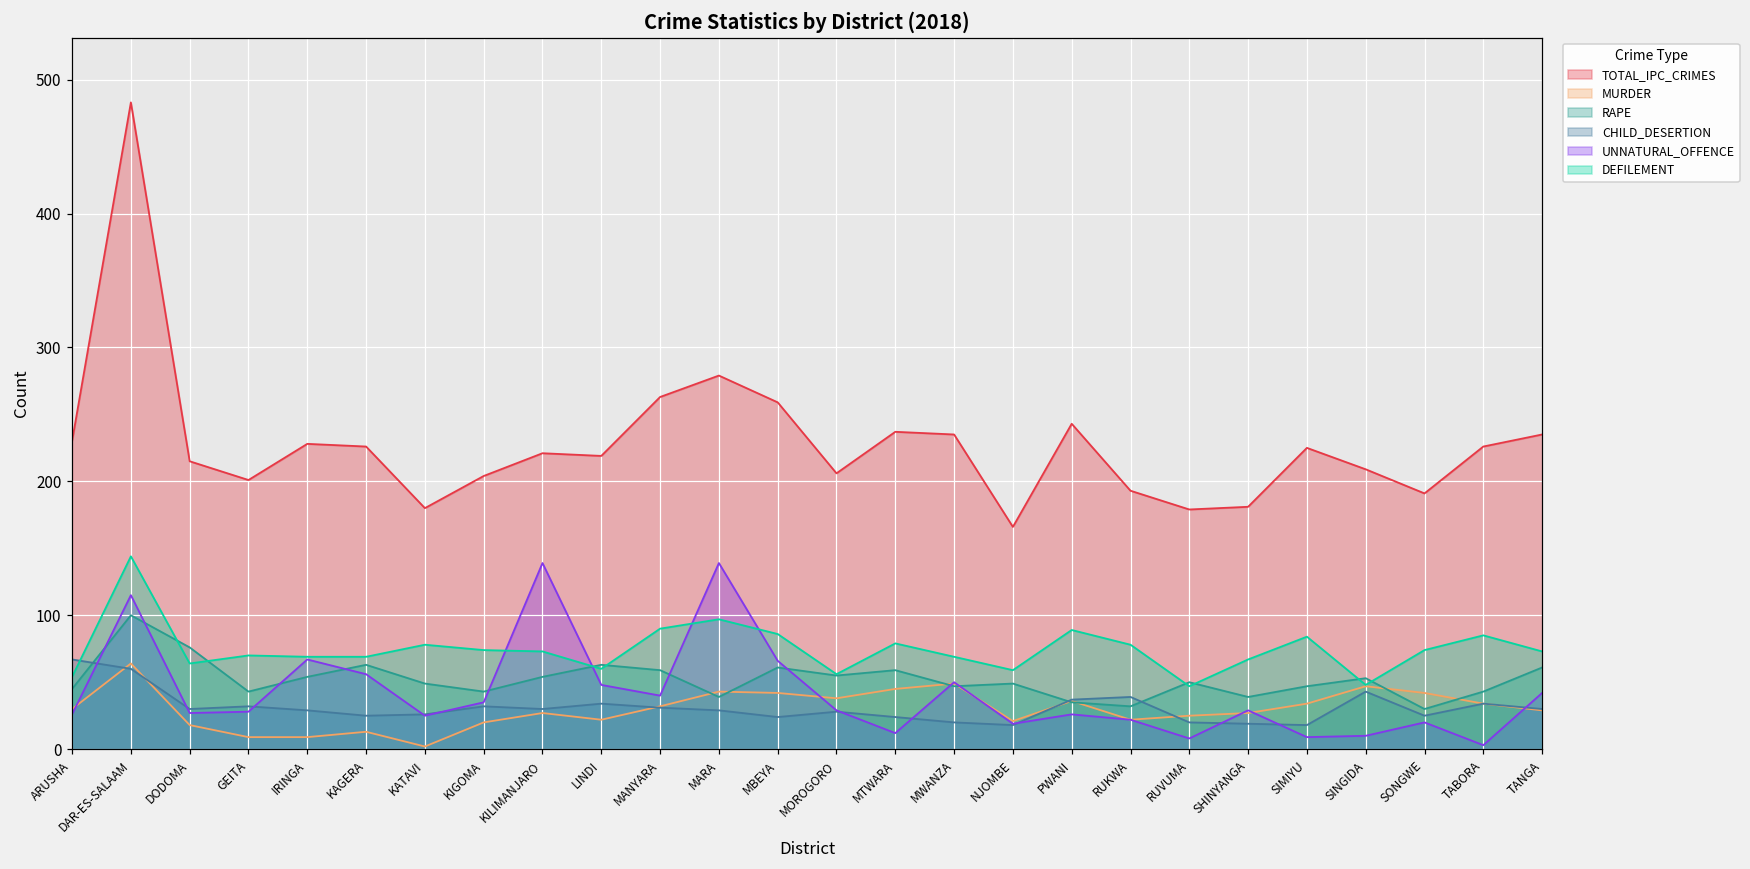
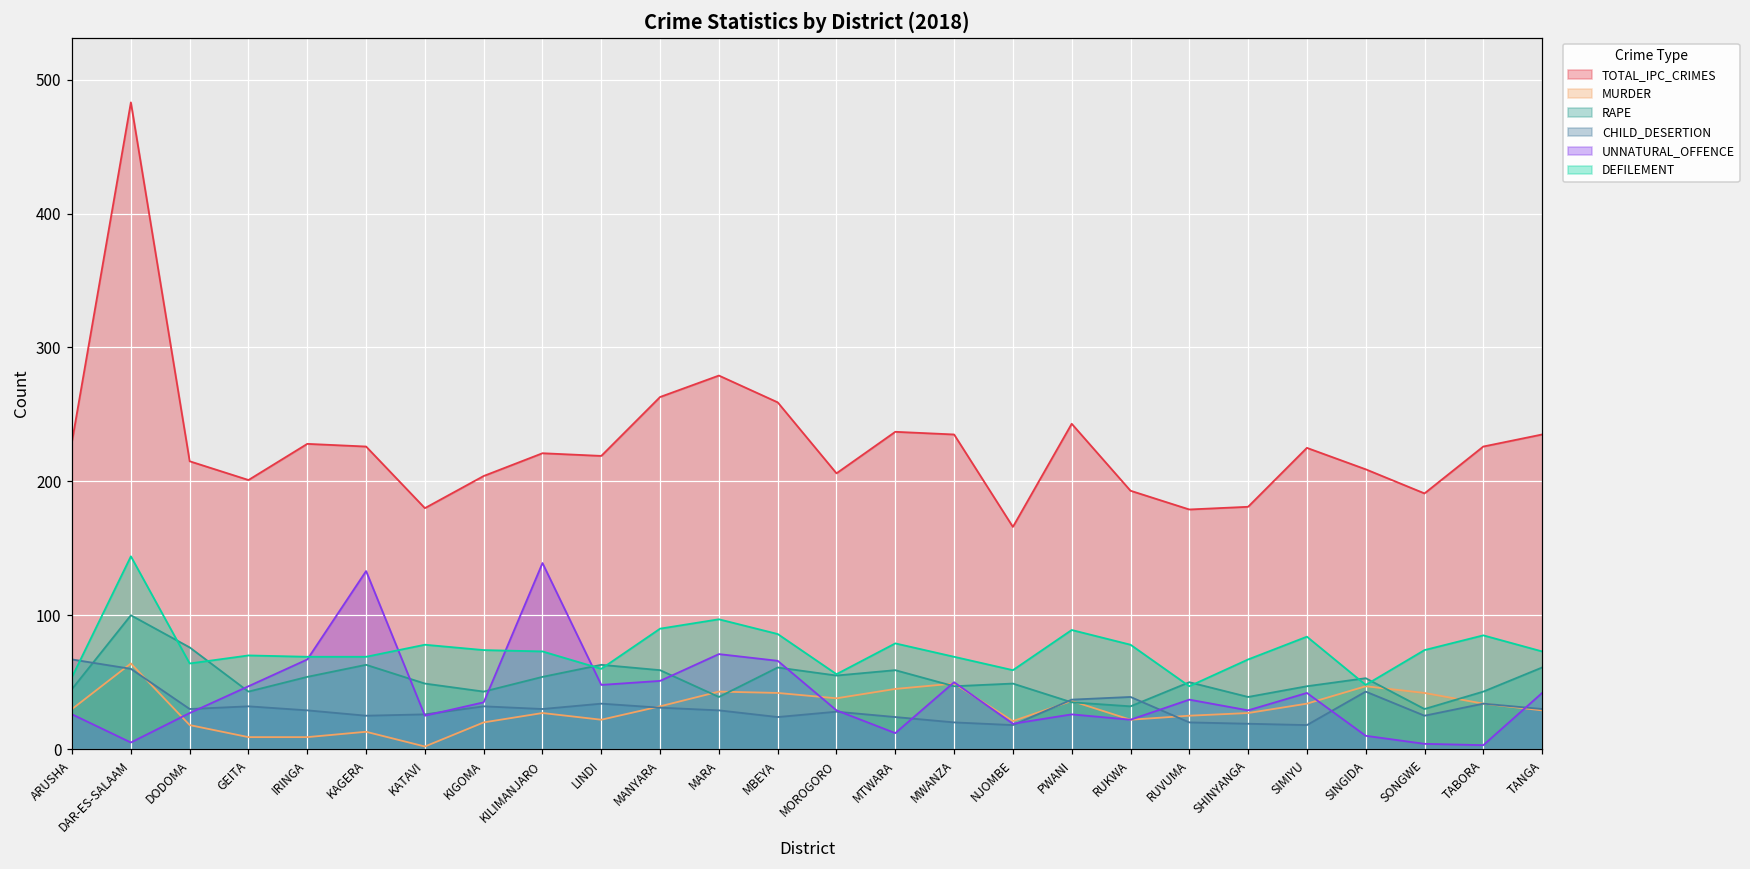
UNNATURAL_OFFENCE, DAR-ES-SALAAM: 115 -> 5
UNNATURAL_OFFENCE, GEITA: 28 -> 47
UNNATURAL_OFFENCE, KAGERA: 56 -> 133
UNNATURAL_OFFENCE, MANYARA: 40 -> 51
UNNATURAL_OFFENCE, MARA: 139 -> 71
UNNATURAL_OFFENCE, RUVUMA: 8 -> 37
UNNATURAL_OFFENCE, SIMIYU: 9 -> 42
UNNATURAL_OFFENCE, SONGWE: 20 -> 4
